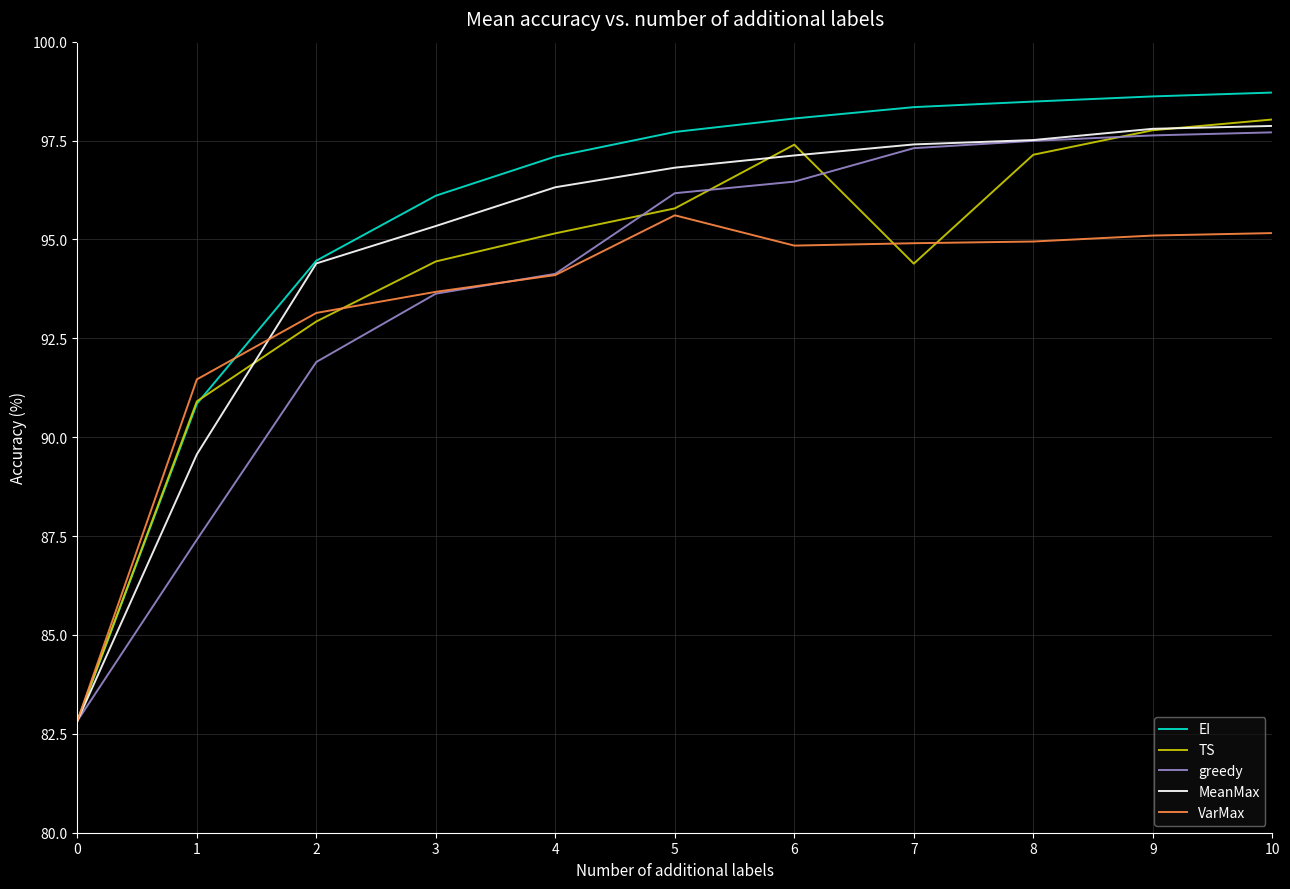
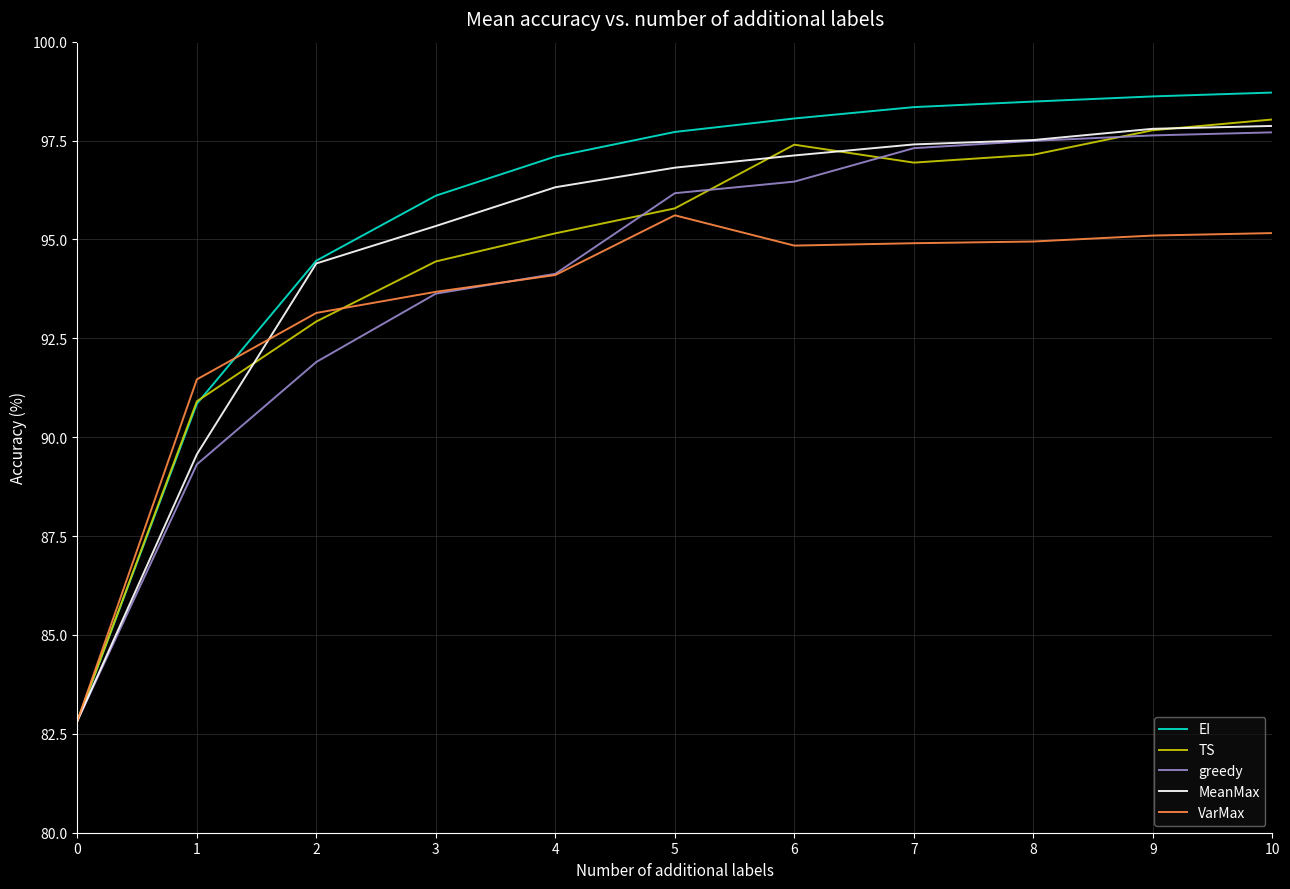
greedy, 1: 87.4 -> 89.3
TS, 7: 94.4 -> 96.9
